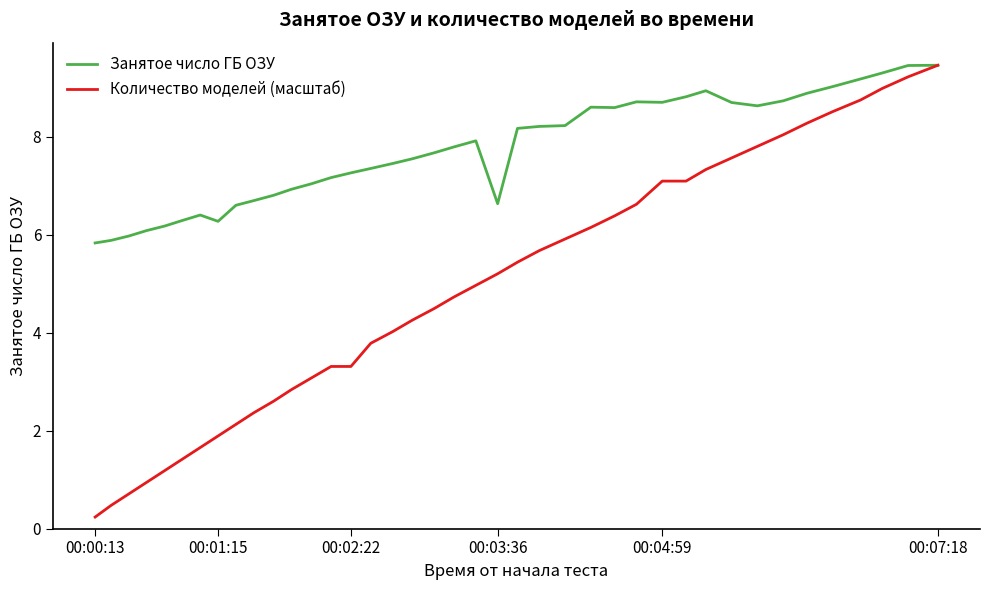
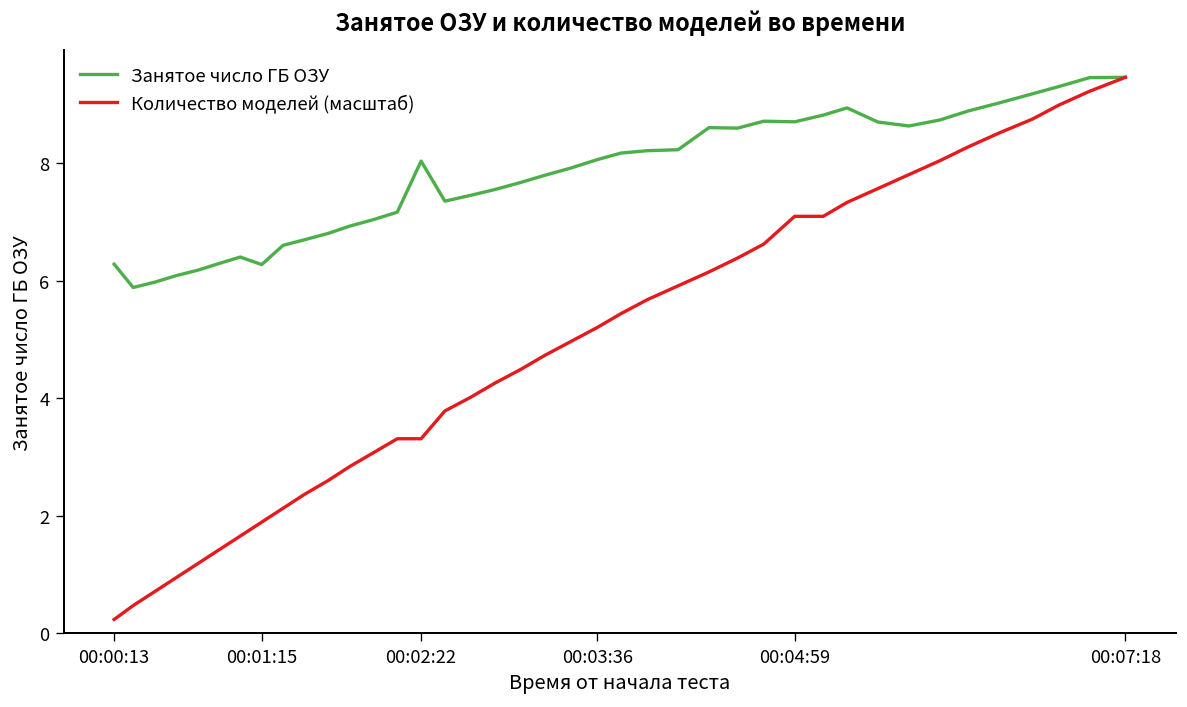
Занятое число ГБ ОЗУ, 00:00:13: 5.8 -> 6.3
Занятое число ГБ ОЗУ, 00:02:22: 7.3 -> 8.0
Занятое число ГБ ОЗУ, 00:03:36: 6.6 -> 8.1
